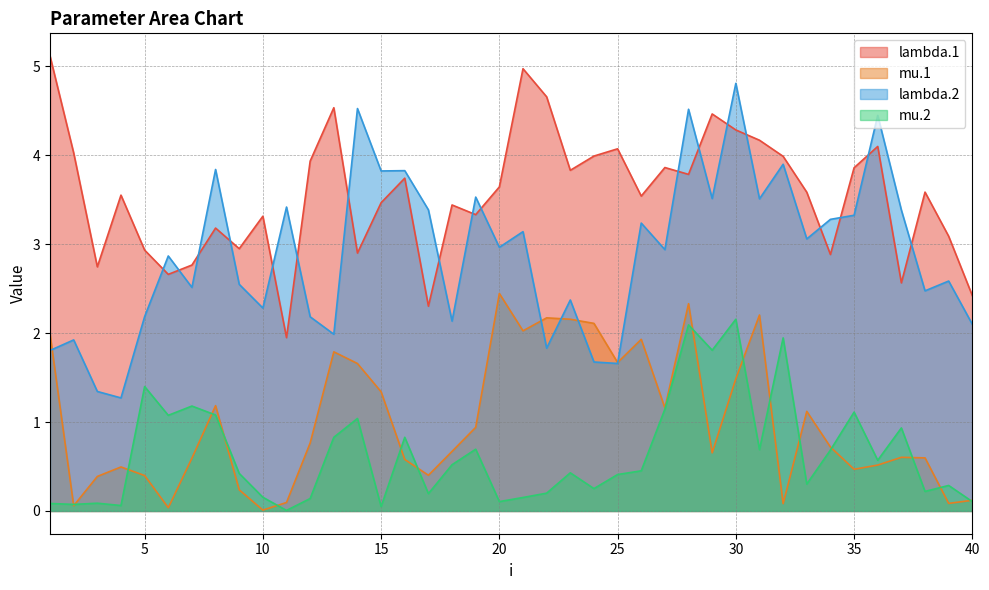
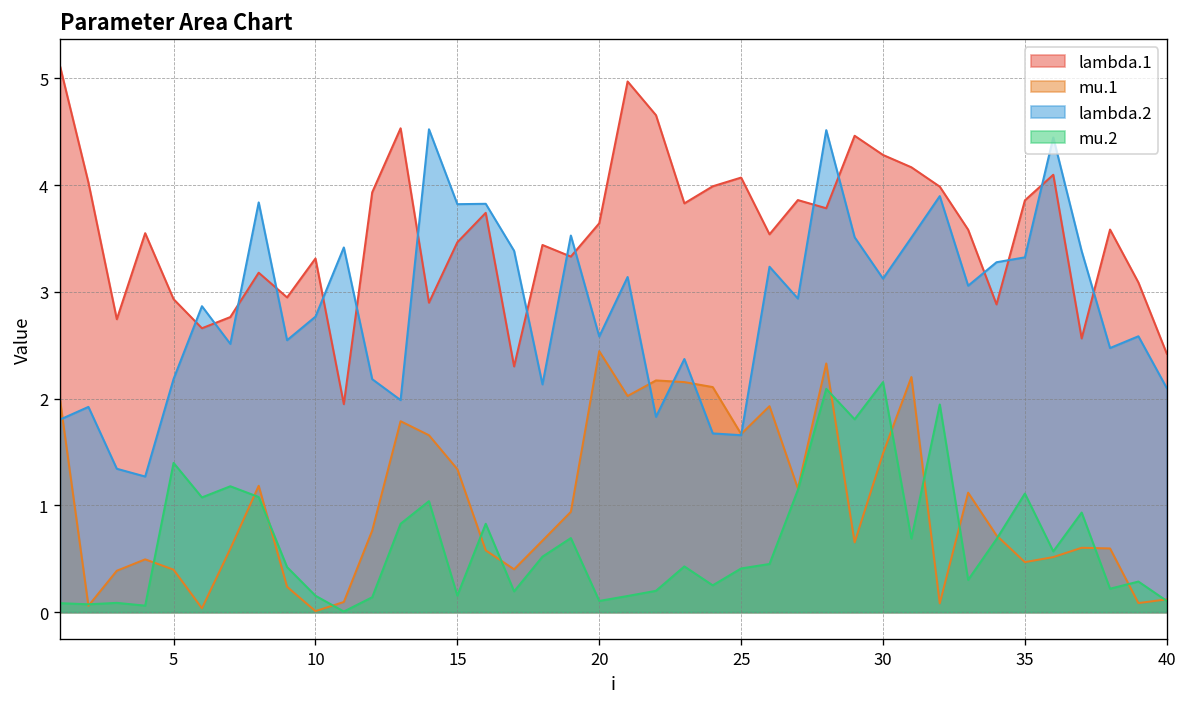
lambda.2, 10: 2.3 -> 2.8
mu.2, 15: 0.0 -> 0.2
lambda.2, 20: 3.0 -> 2.6
lambda.2, 30: 4.8 -> 3.1
